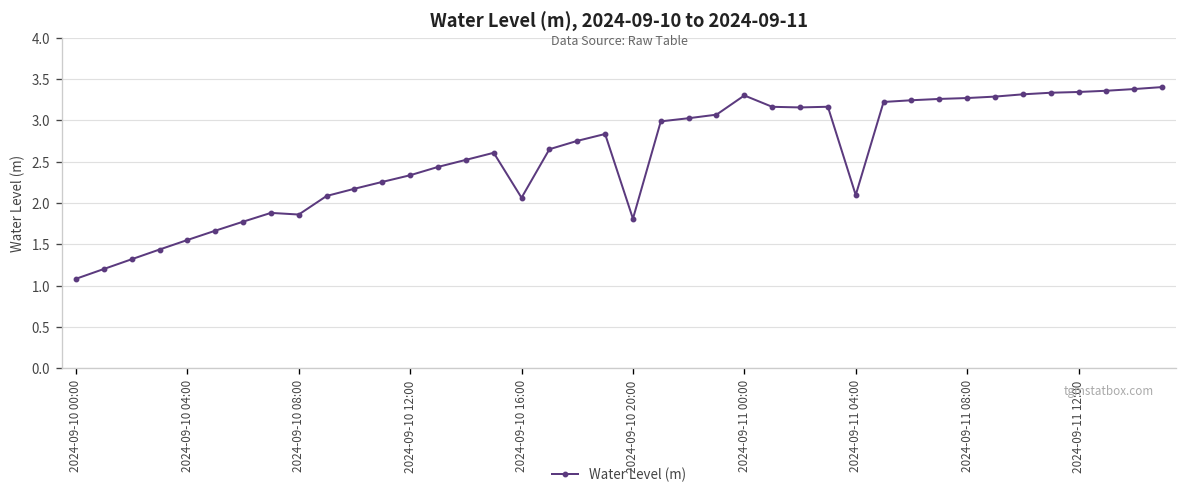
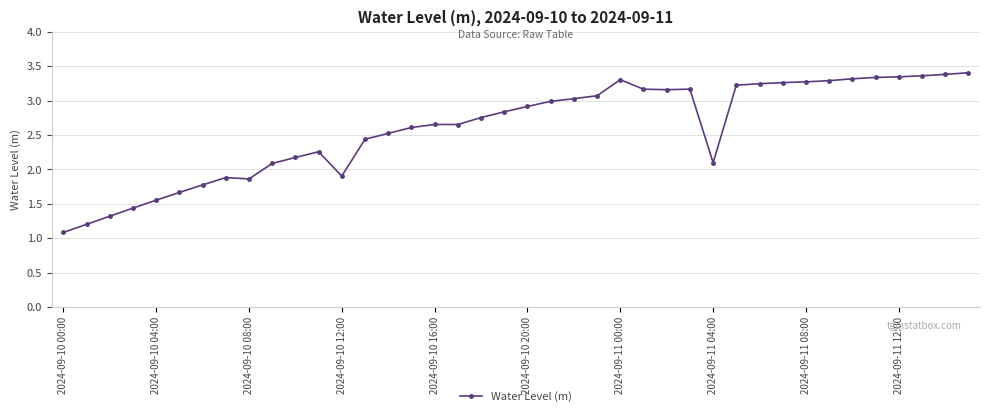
2024-09-10 12:00: 2.3 -> 1.9
2024-09-10 16:00: 2.1 -> 2.7
2024-09-10 20:00: 1.8 -> 2.9
